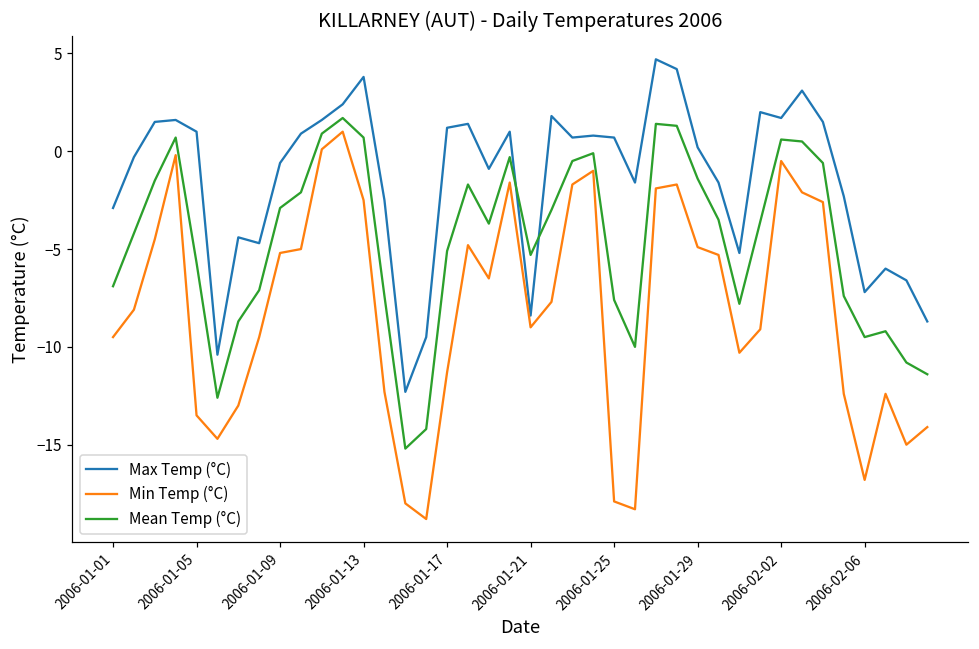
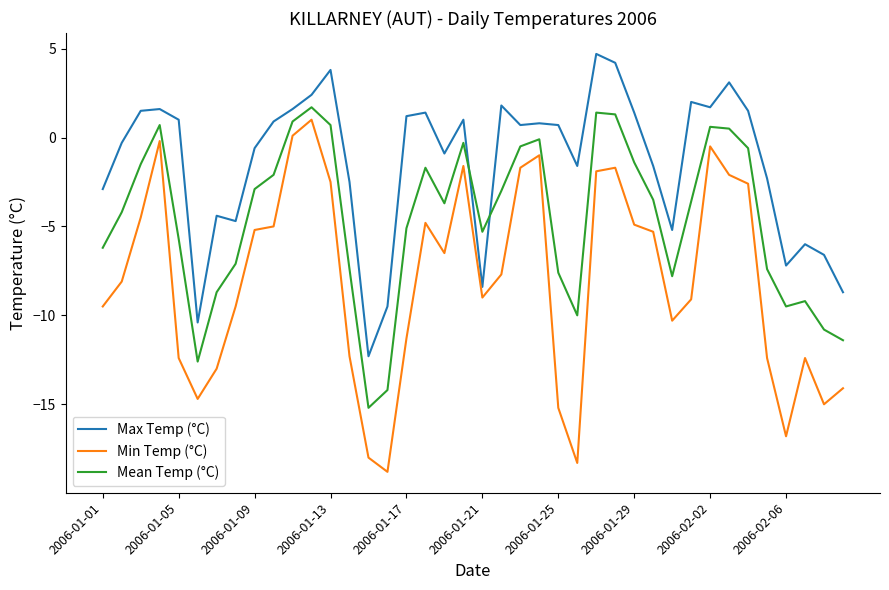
Mean Temp (°C), 2006-01-01: -6.9 -> -6.2
Min Temp (°C), 2006-01-05: -13.5 -> -12.4
Min Temp (°C), 2006-01-25: -17.9 -> -15.2
Max Temp (°C), 2006-01-29: 0.2 -> 1.4
